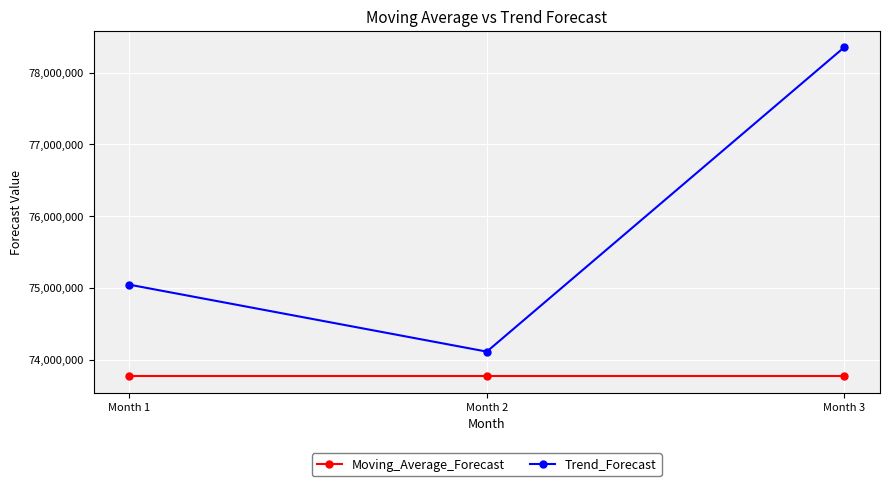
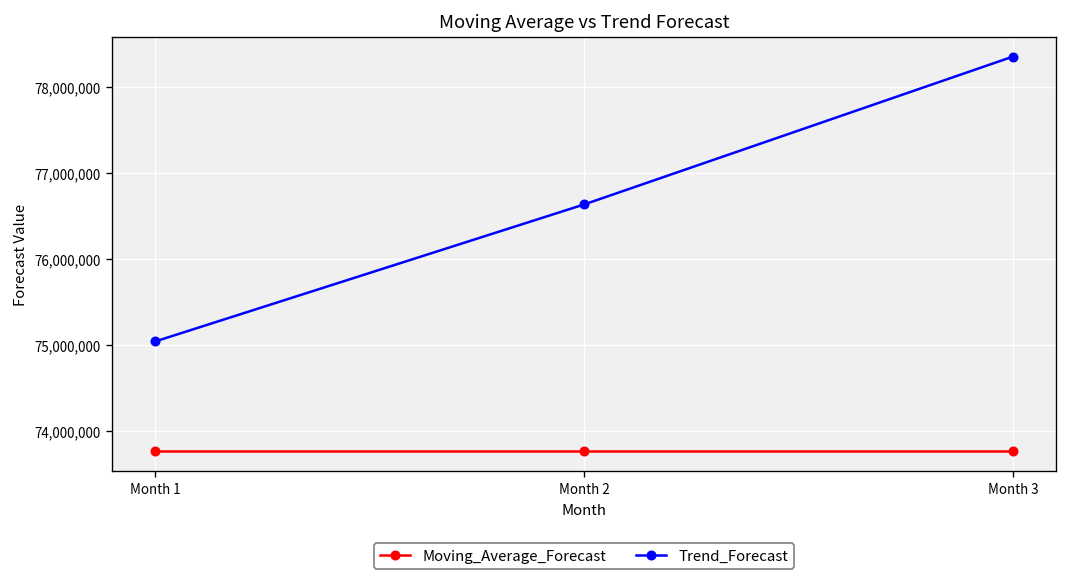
Trend_Forecast, Month 2: 74,100,000 -> 76,600,000
